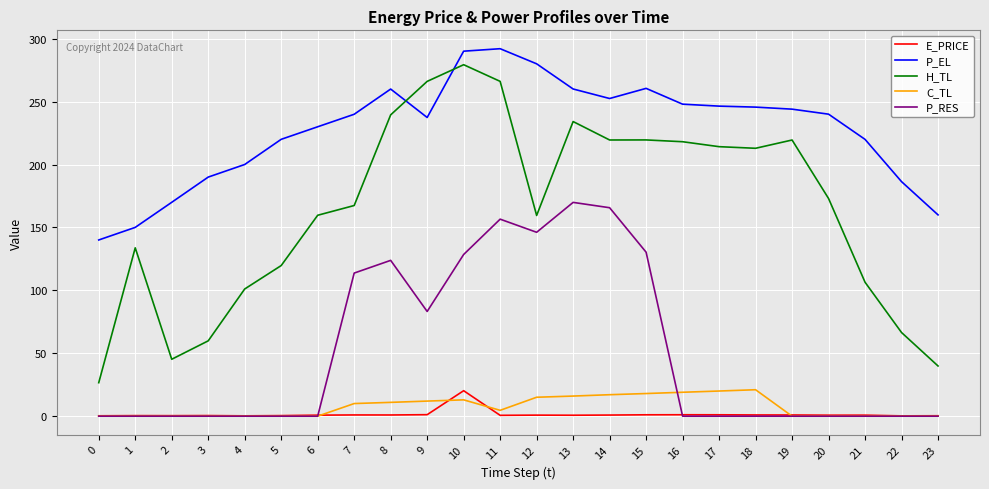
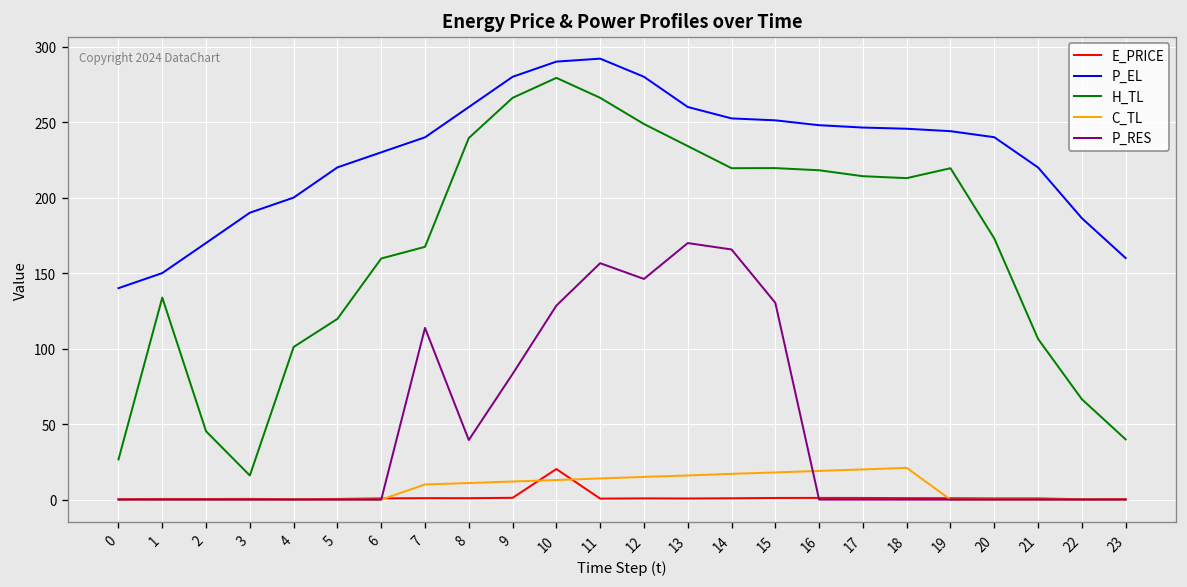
H_TL, 3: 60 -> 16
P_RES, 8: 124 -> 39
P_EL, 9: 237 -> 280
C_TL, 11: 5 -> 14
H_TL, 12: 160 -> 249
P_EL, 15: 261 -> 251
